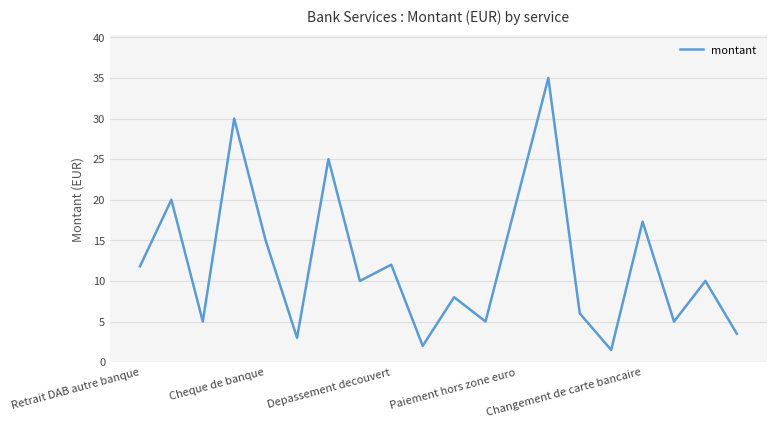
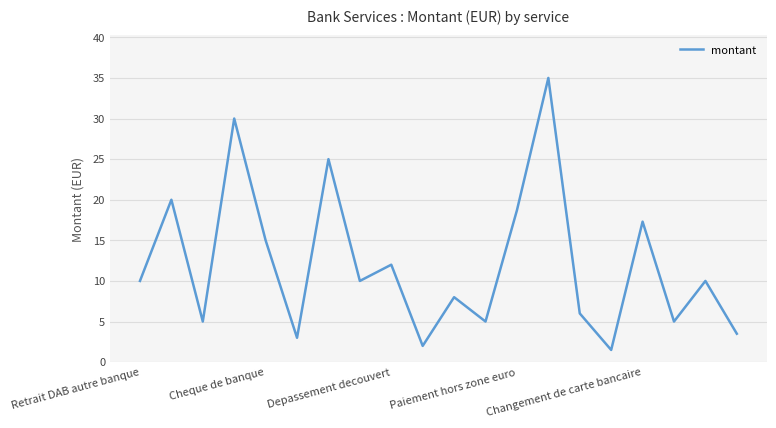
Retrait DAB autre banque: 12 -> 10
Paiement hors zone euro: 20 -> 19
